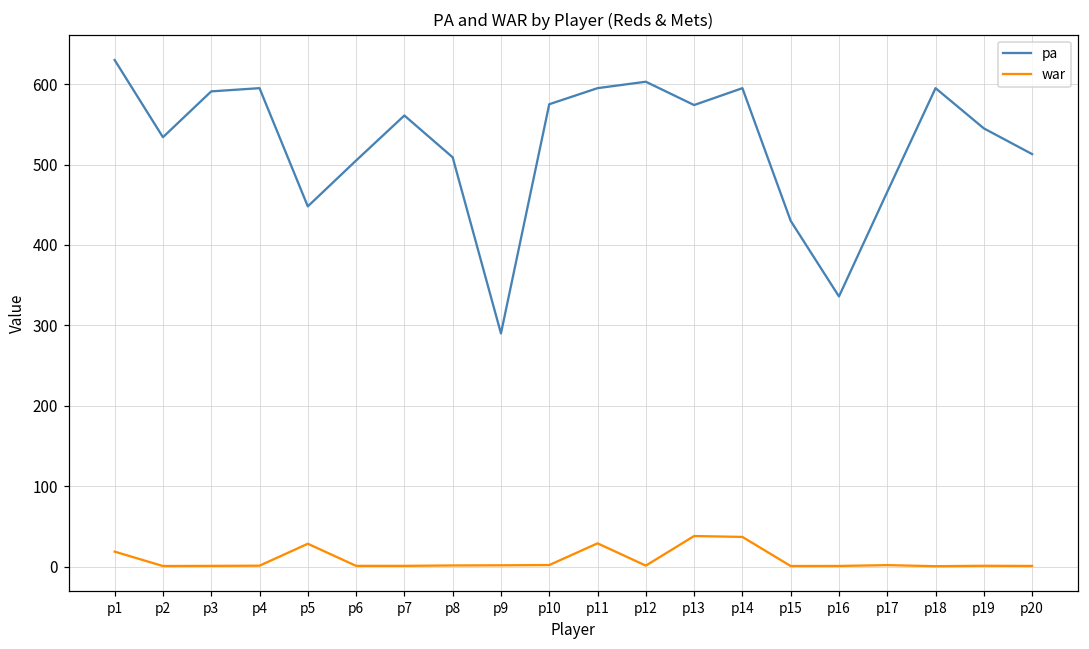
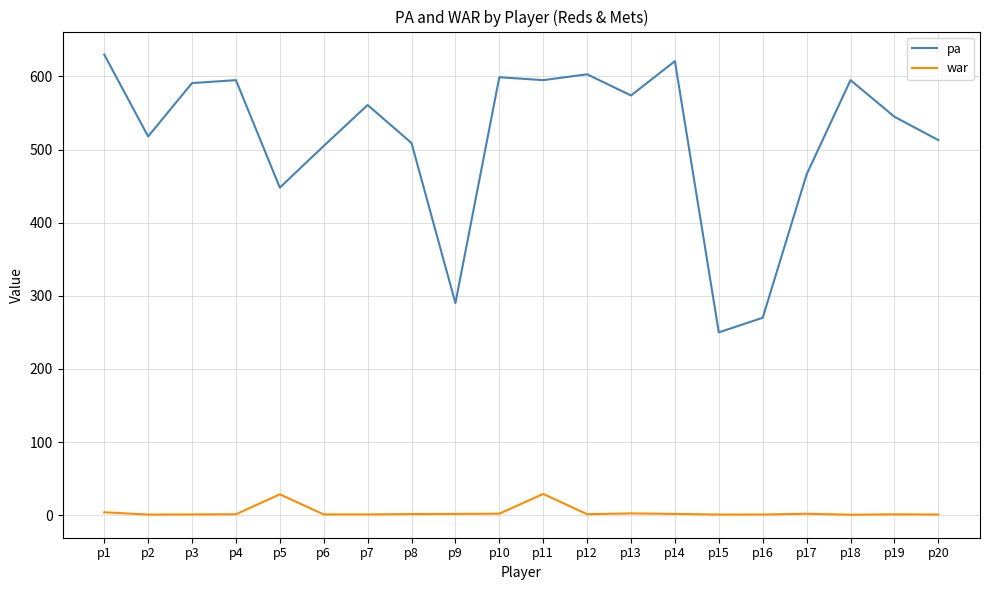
war, p1: 20 -> 0
pa, p2: 530 -> 520
pa, p10: 580 -> 600
war, p13: 40 -> 0
pa, p14: 600 -> 620
war, p14: 40 -> 0
pa, p15: 430 -> 250
pa, p16: 340 -> 270
